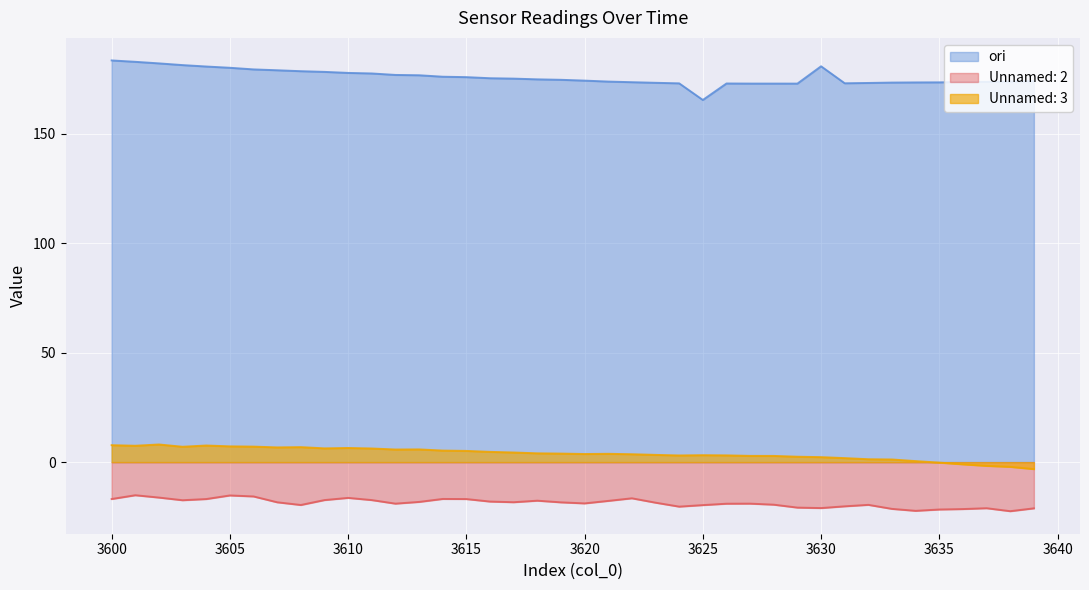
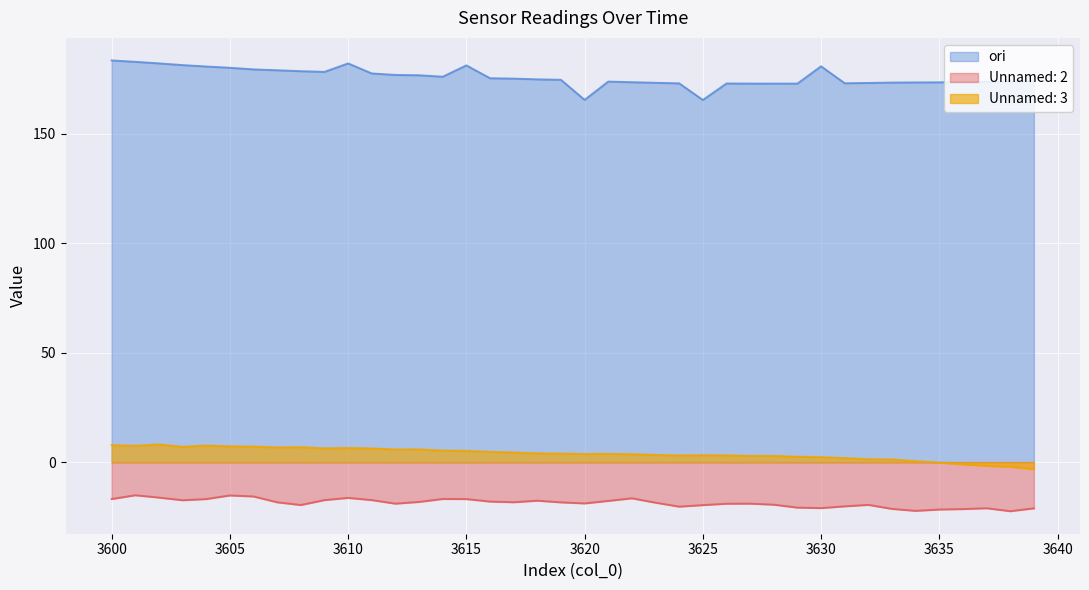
ori, 3610: 178 -> 182
ori, 3615: 176 -> 181
ori, 3620: 174 -> 165
